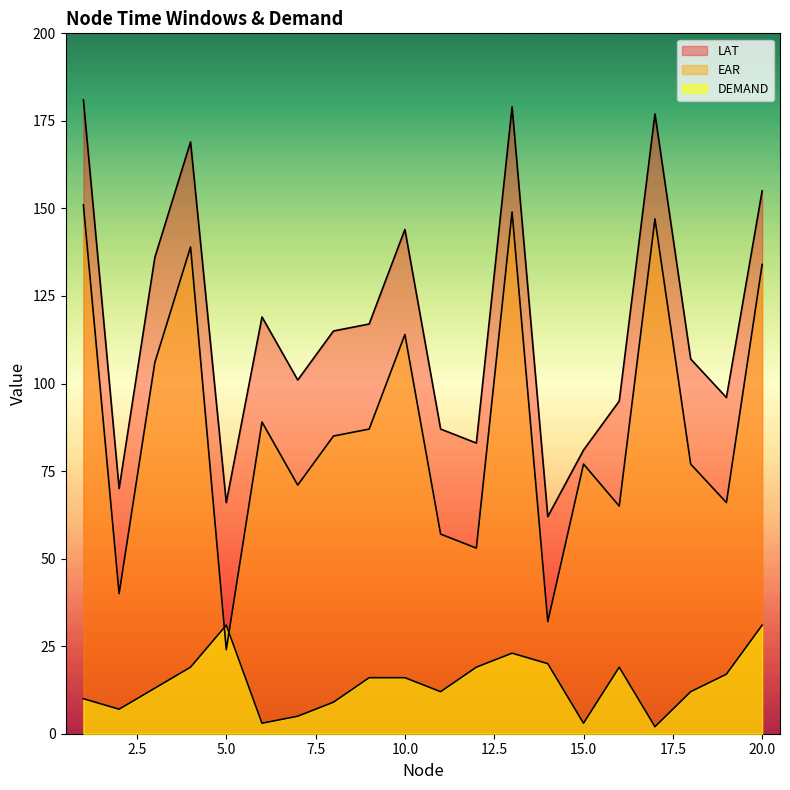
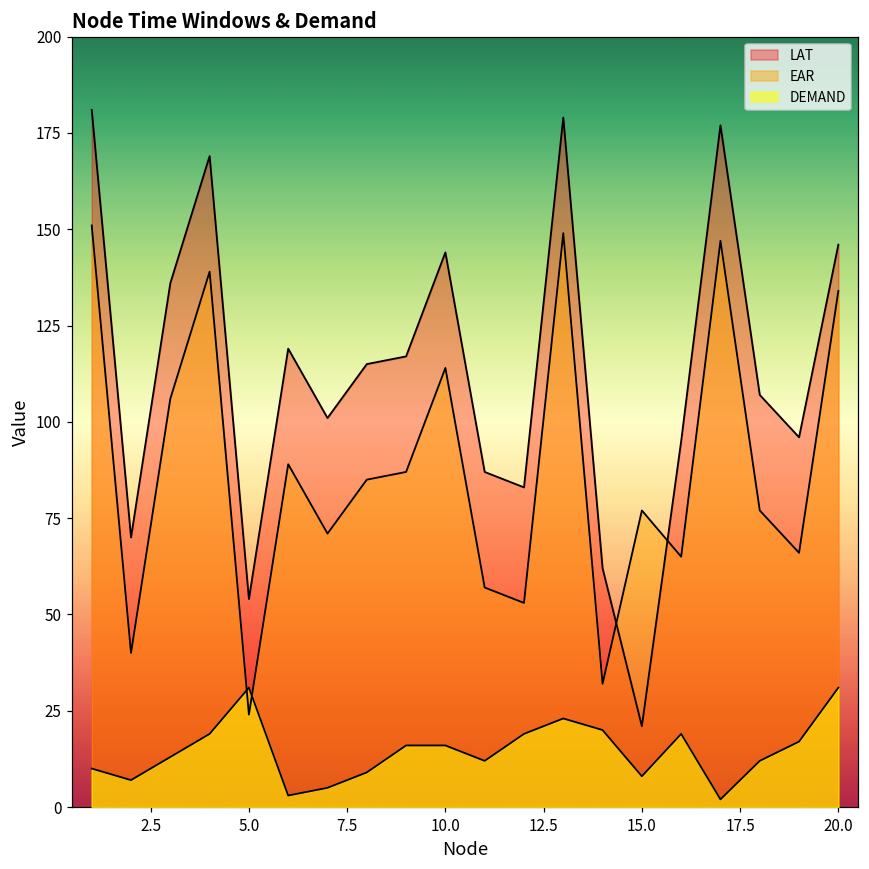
LAT, 5.0: 66 -> 54
LAT, 15.0: 81 -> 21
DEMAND, 15.0: 3 -> 8
LAT, 20.0: 155 -> 146
